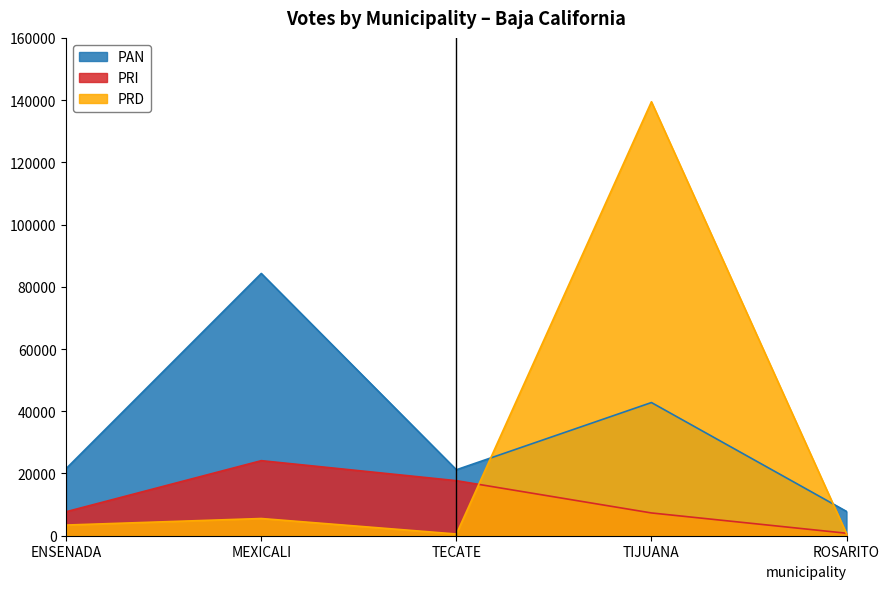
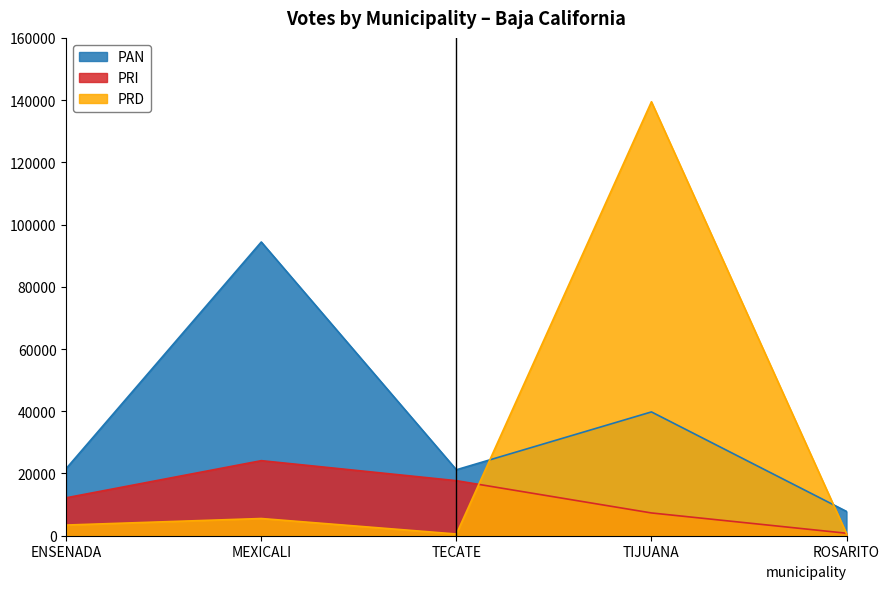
PRI, ENSENADA: 8000 -> 12000
PAN, MEXICALI: 84000 -> 94000
PAN, TIJUANA: 43000 -> 40000
